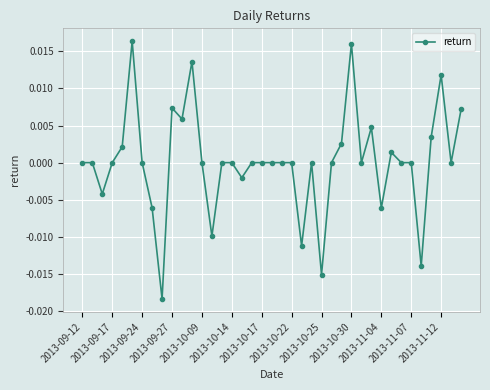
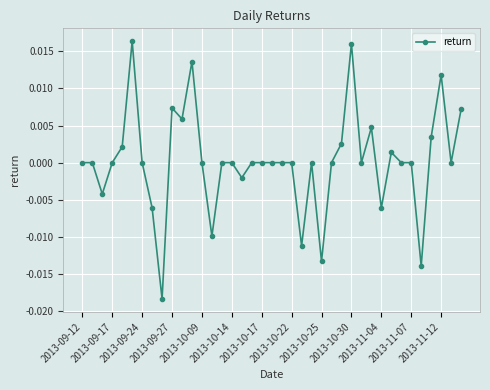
2013-10-25: -0.015 -> -0.013
